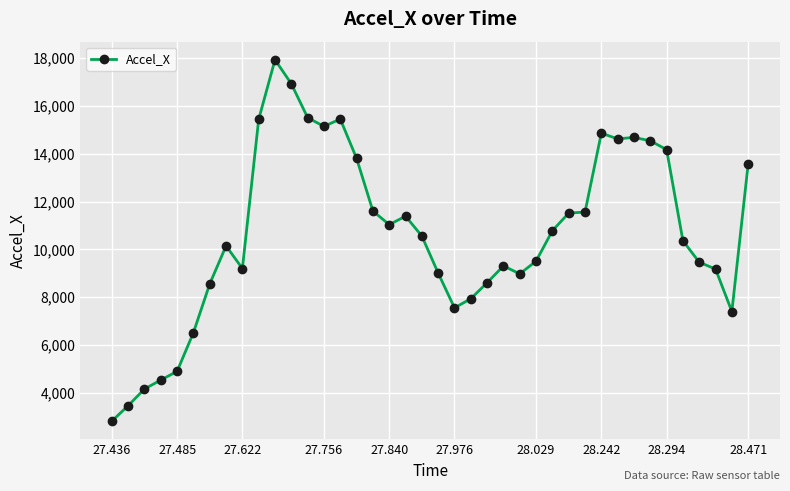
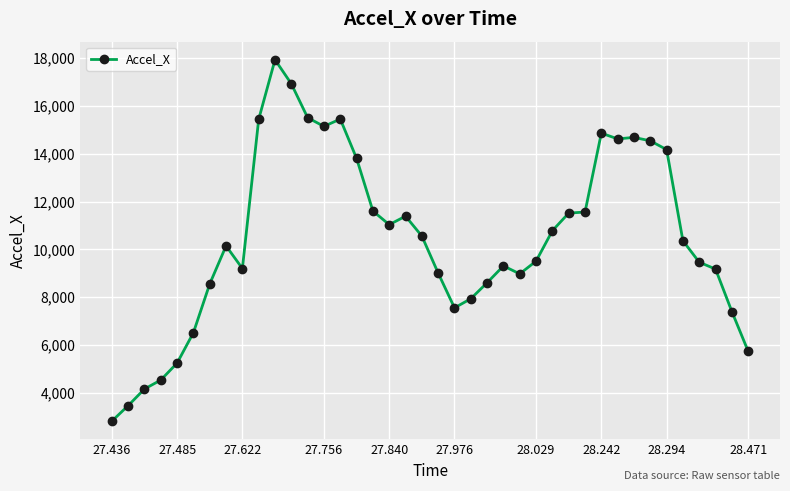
27.485: 4,900 -> 5,300
28.471: 13,600 -> 5,700
